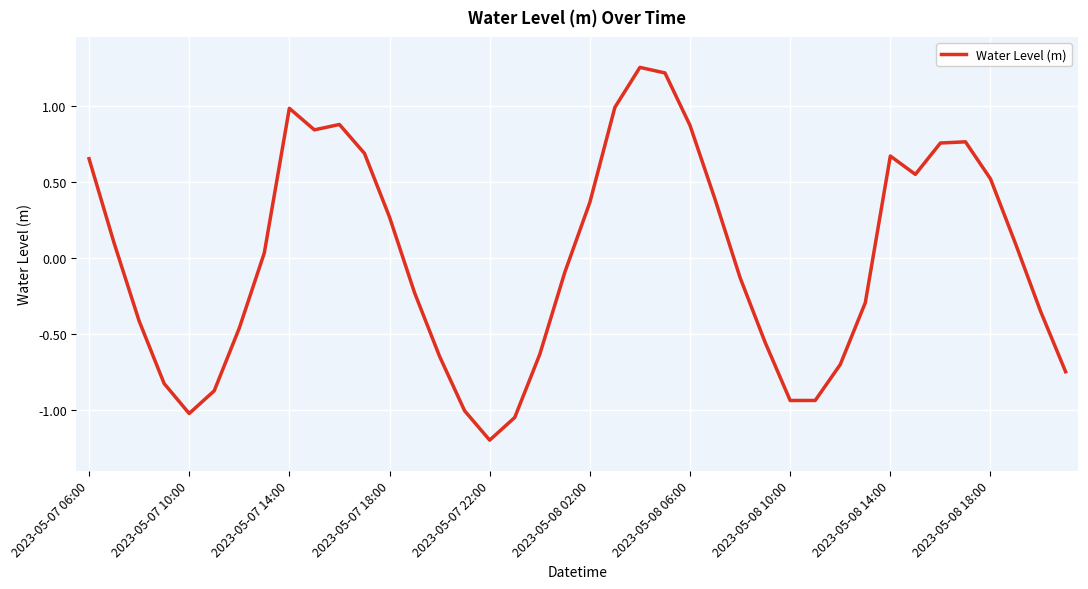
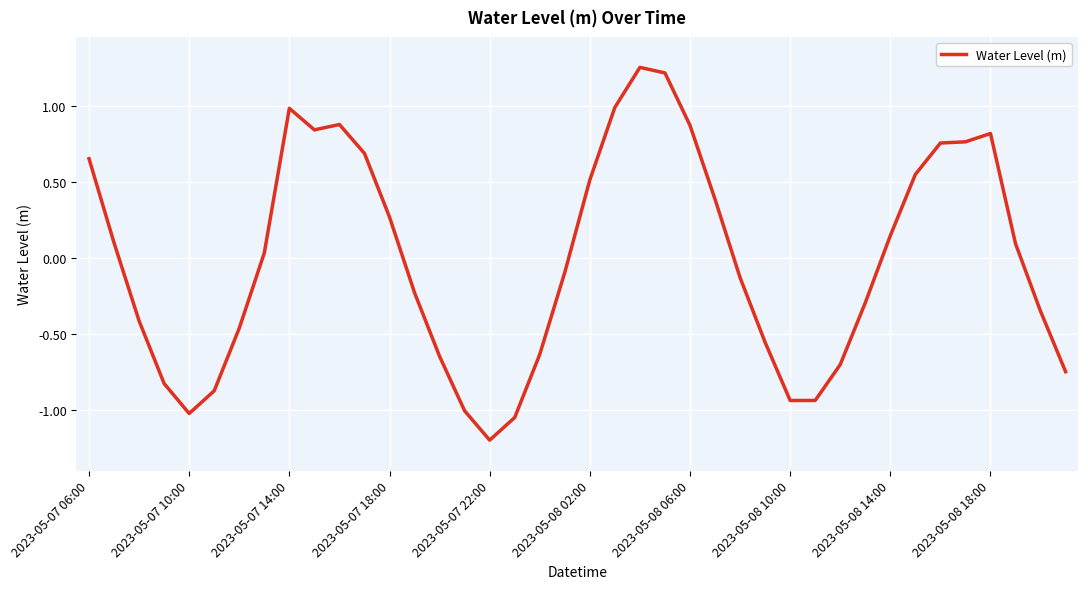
2023-05-08 02:00: 0.36 -> 0.51
2023-05-08 14:00: 0.67 -> 0.15
2023-05-08 18:00: 0.52 -> 0.82
